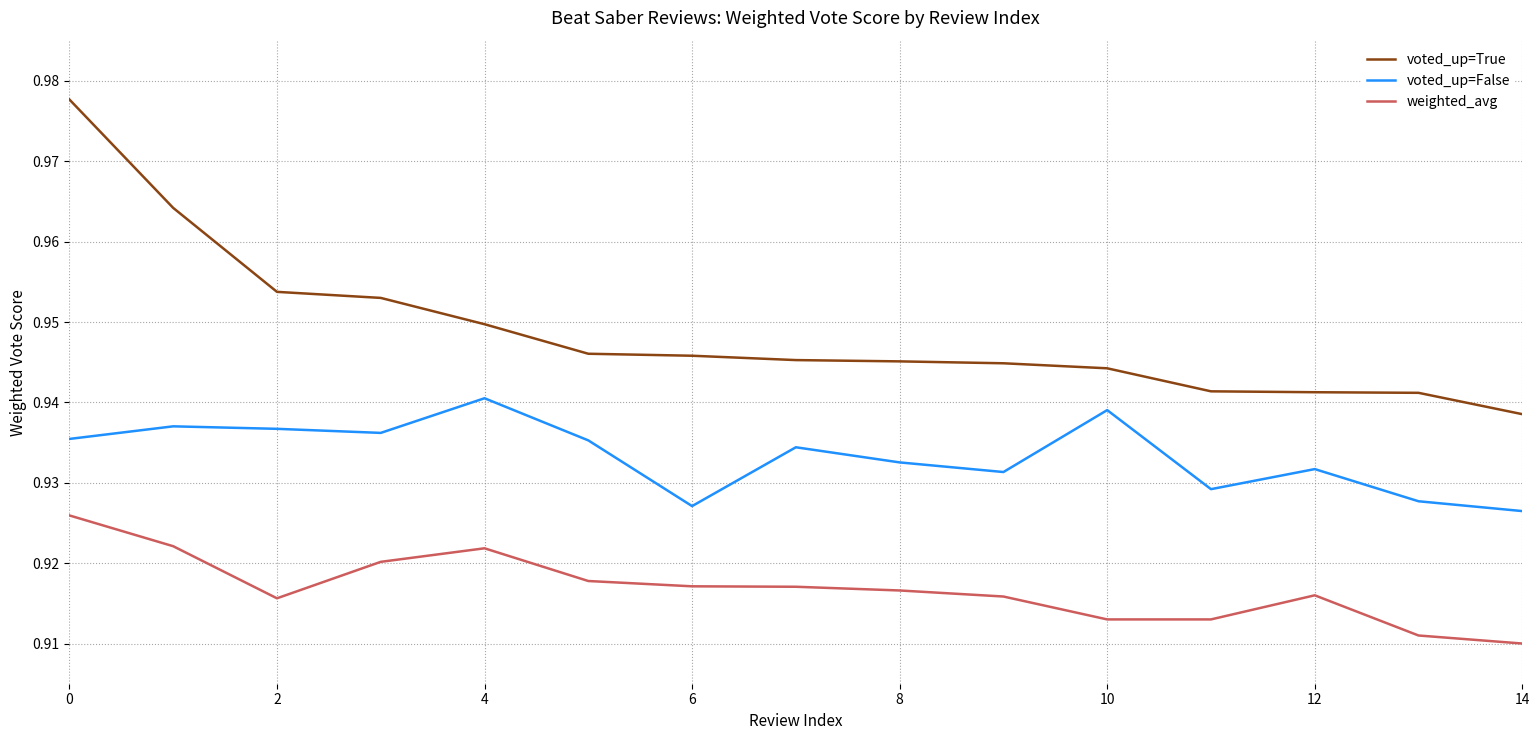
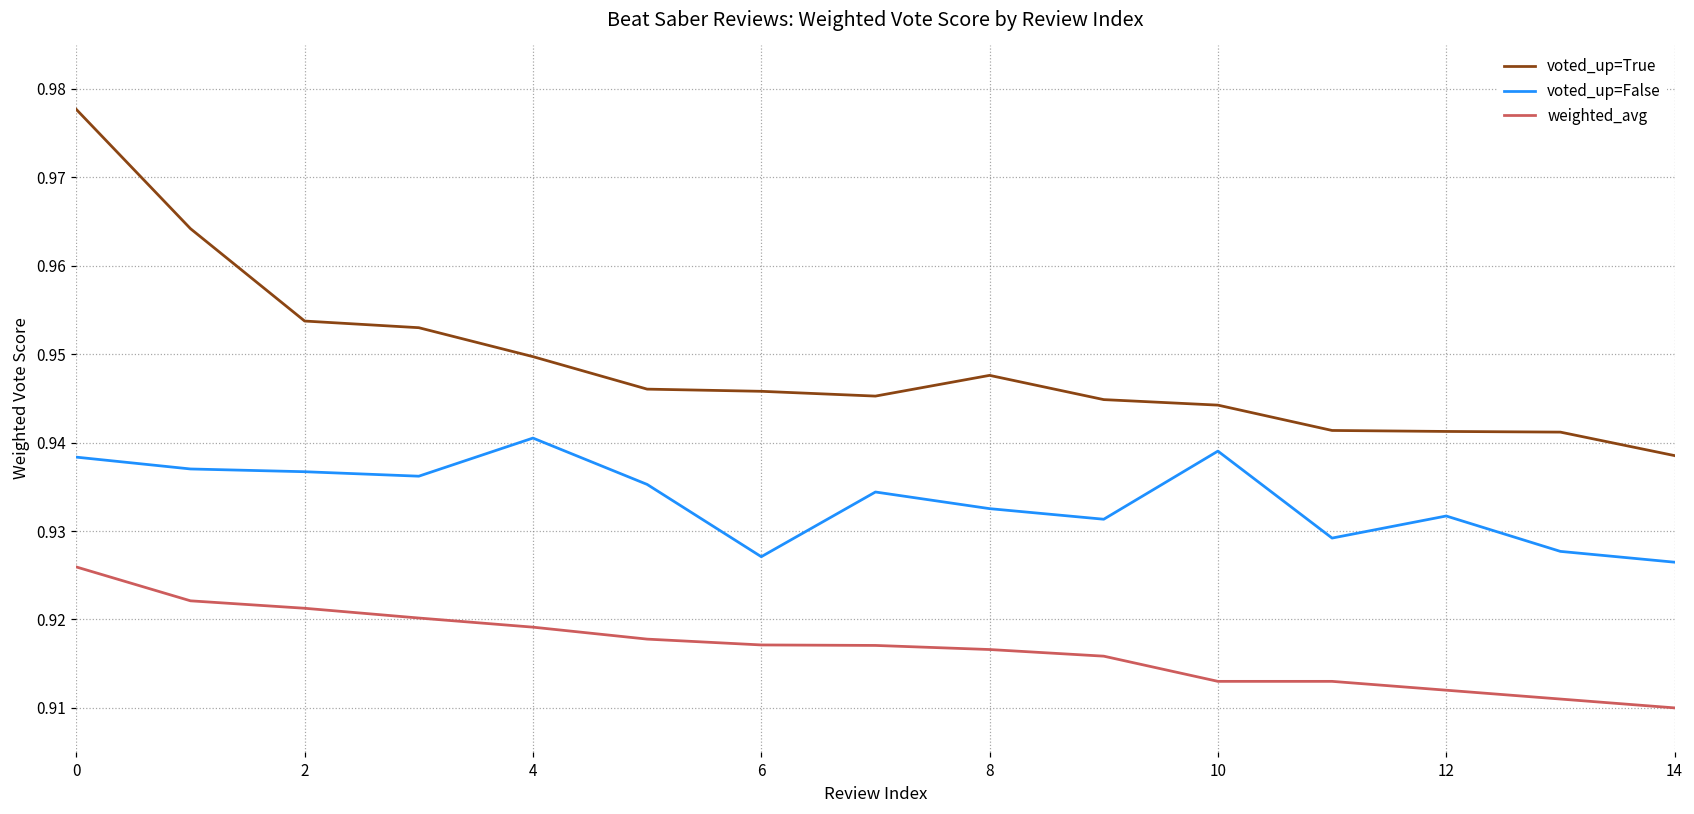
voted_up=False, 0: 0.935 -> 0.938
weighted_avg, 2: 0.916 -> 0.921
weighted_avg, 4: 0.922 -> 0.919
voted_up=True, 8: 0.945 -> 0.948
weighted_avg, 12: 0.916 -> 0.912
